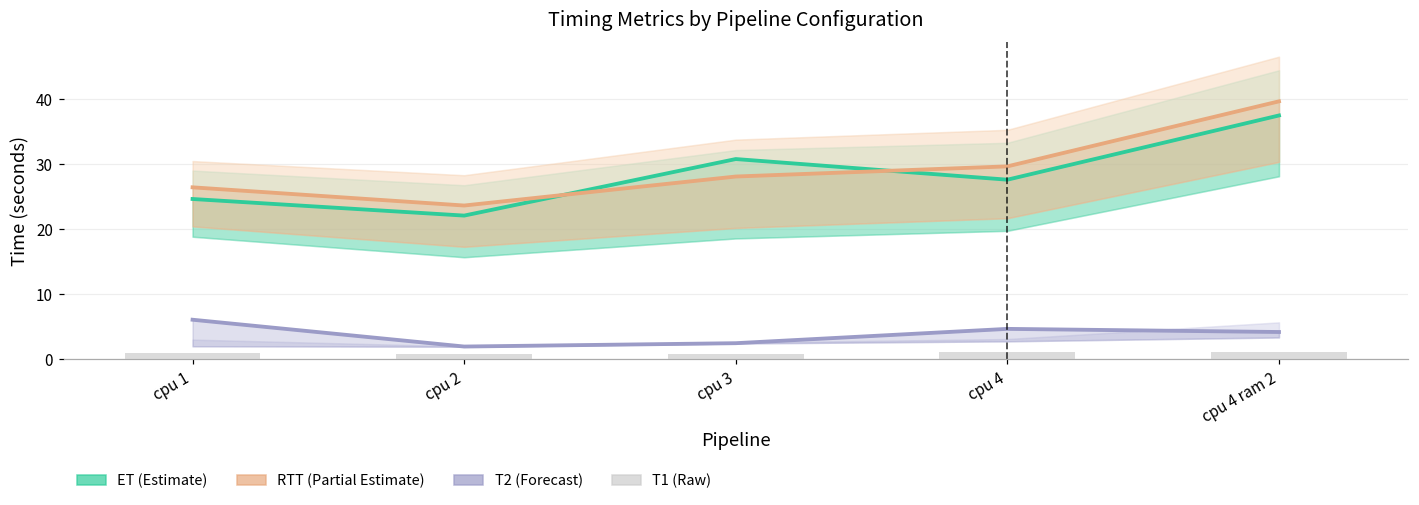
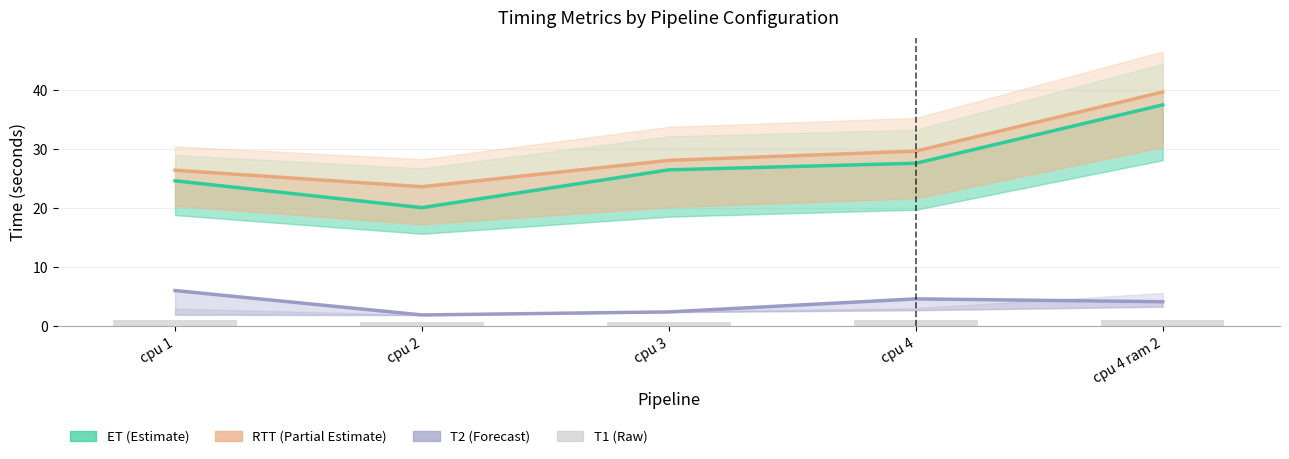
ET (Estimate), cpu 2: 22 -> 20
ET (Estimate), cpu 3: 31 -> 26
